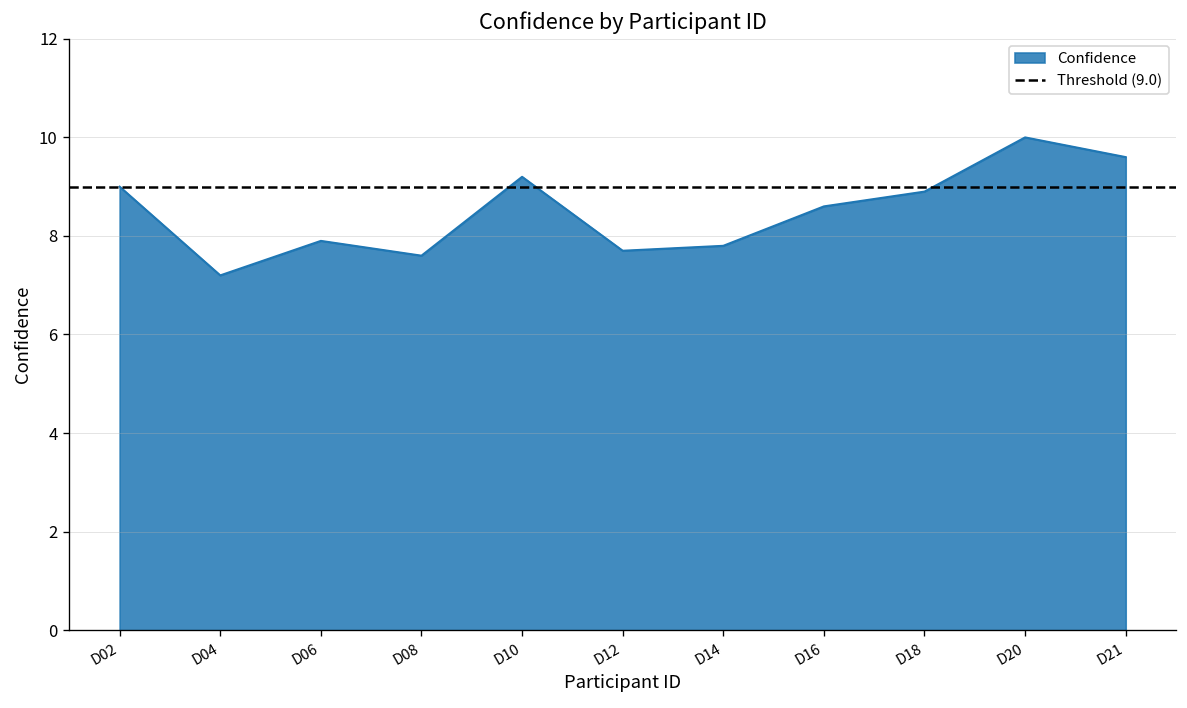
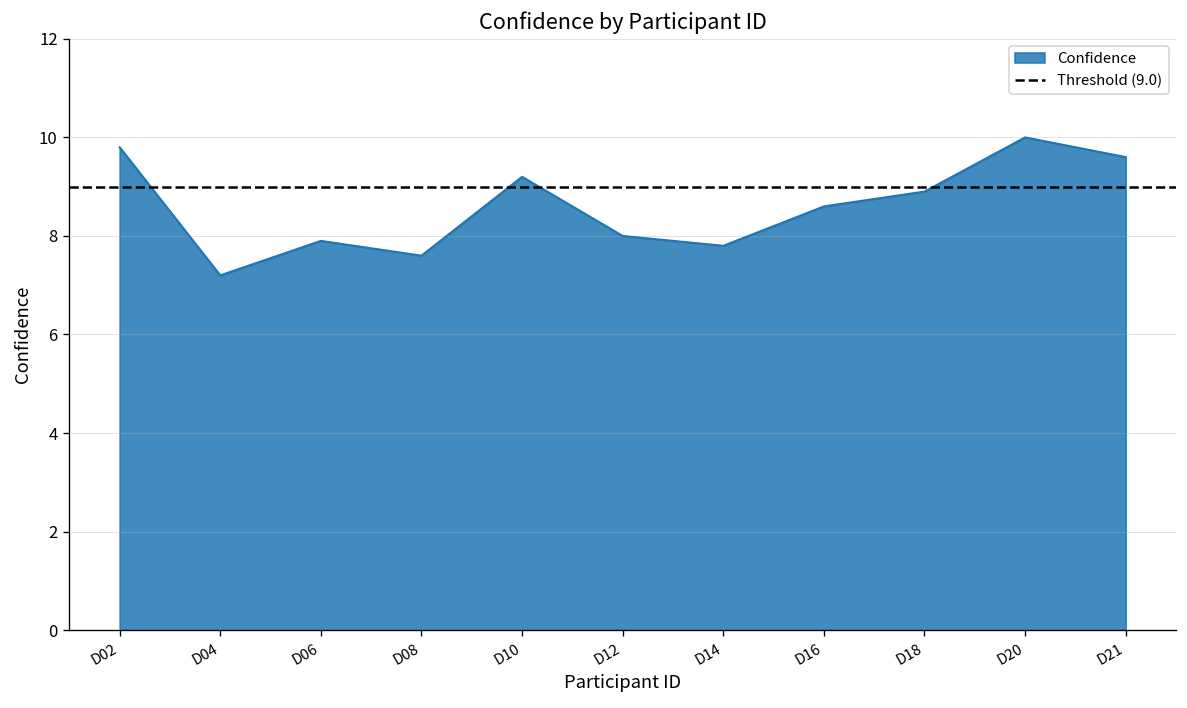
D02: 9.0 -> 9.8
D12: 7.7 -> 8.0
